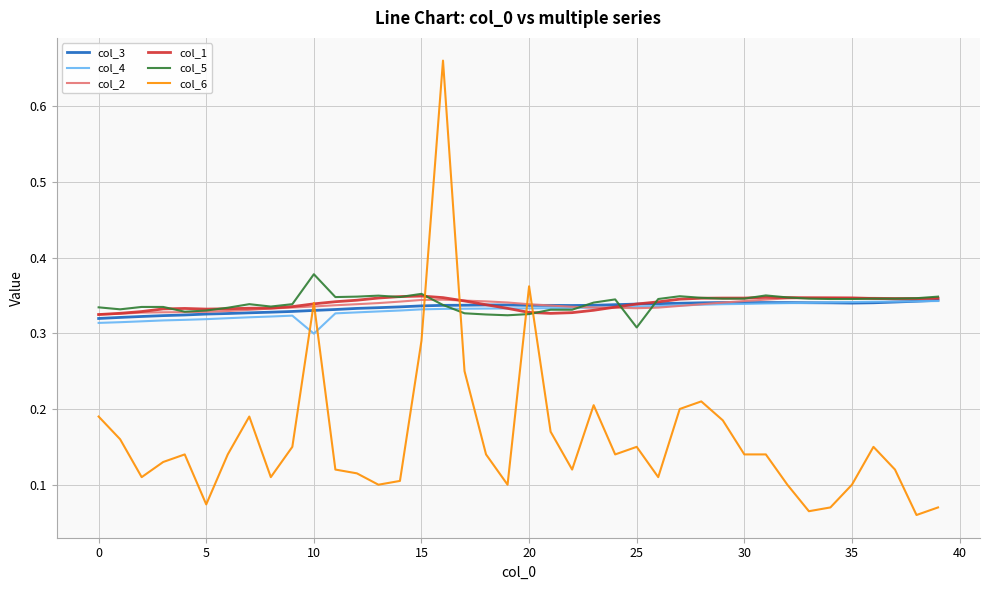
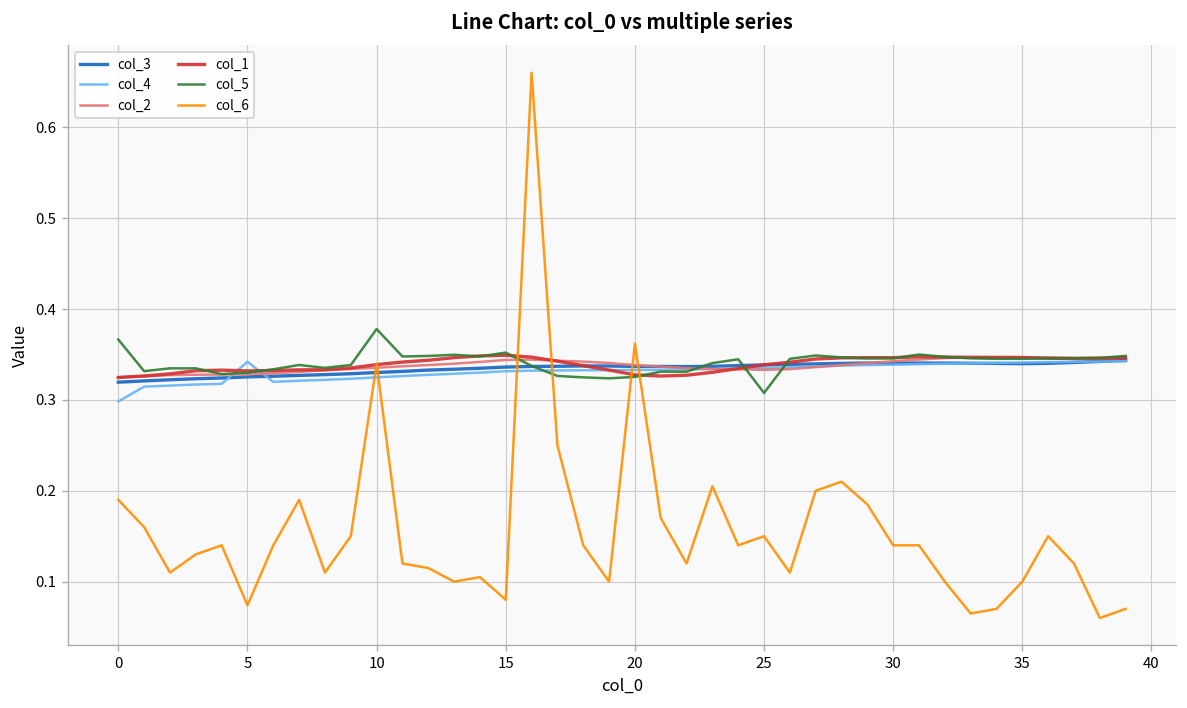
col_4, 0: 0.31 -> 0.30
col_5, 0: 0.33 -> 0.37
col_4, 5: 0.32 -> 0.34
col_4, 10: 0.30 -> 0.32
col_6, 15: 0.29 -> 0.08
